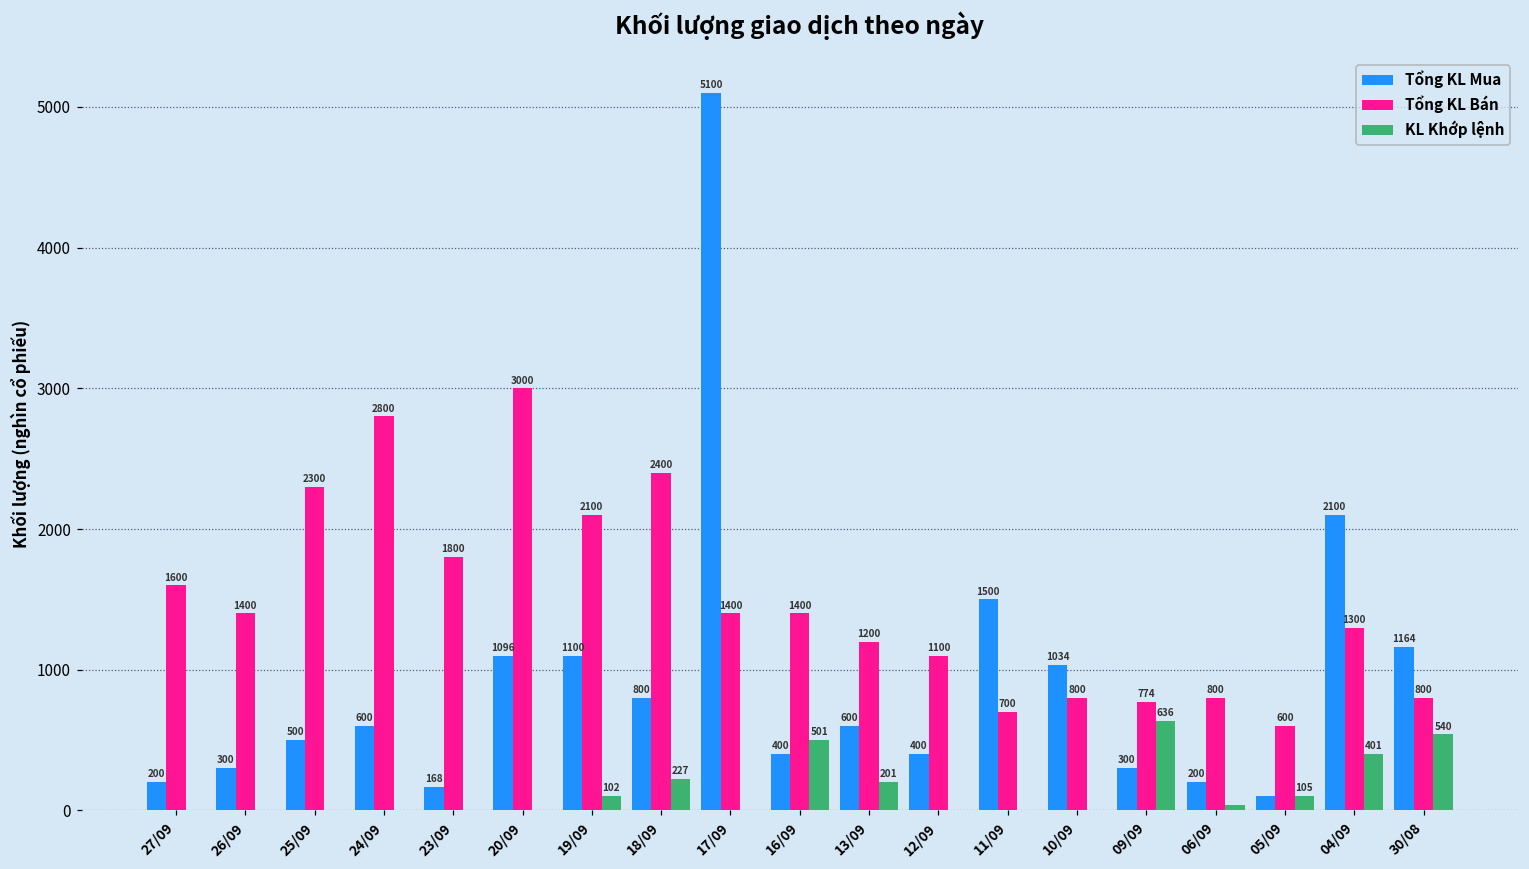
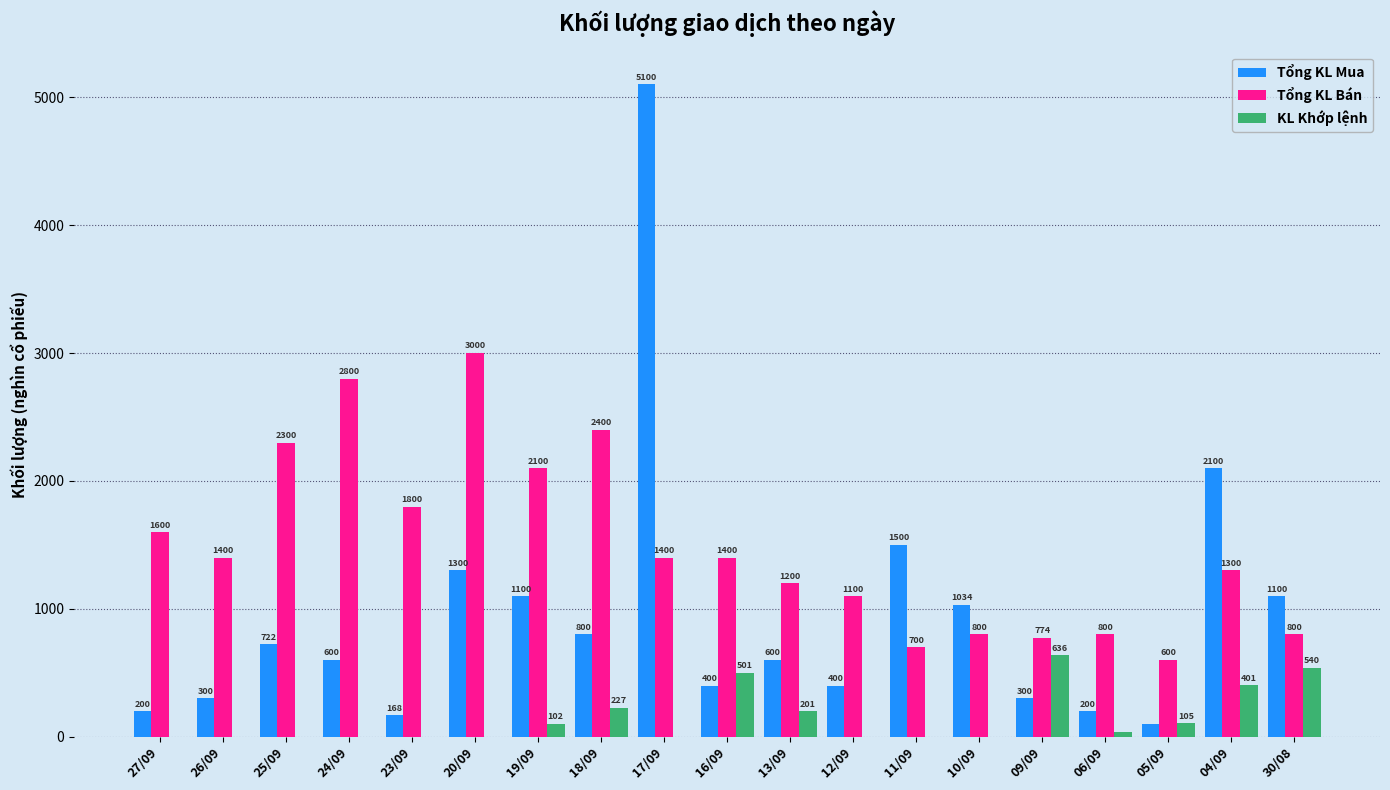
Tổng KL Mua, 25/09: 500 -> 722
Tổng KL Mua, 20/09: 1096 -> 1300
Tổng KL Mua, 30/08: 1164 -> 1100
